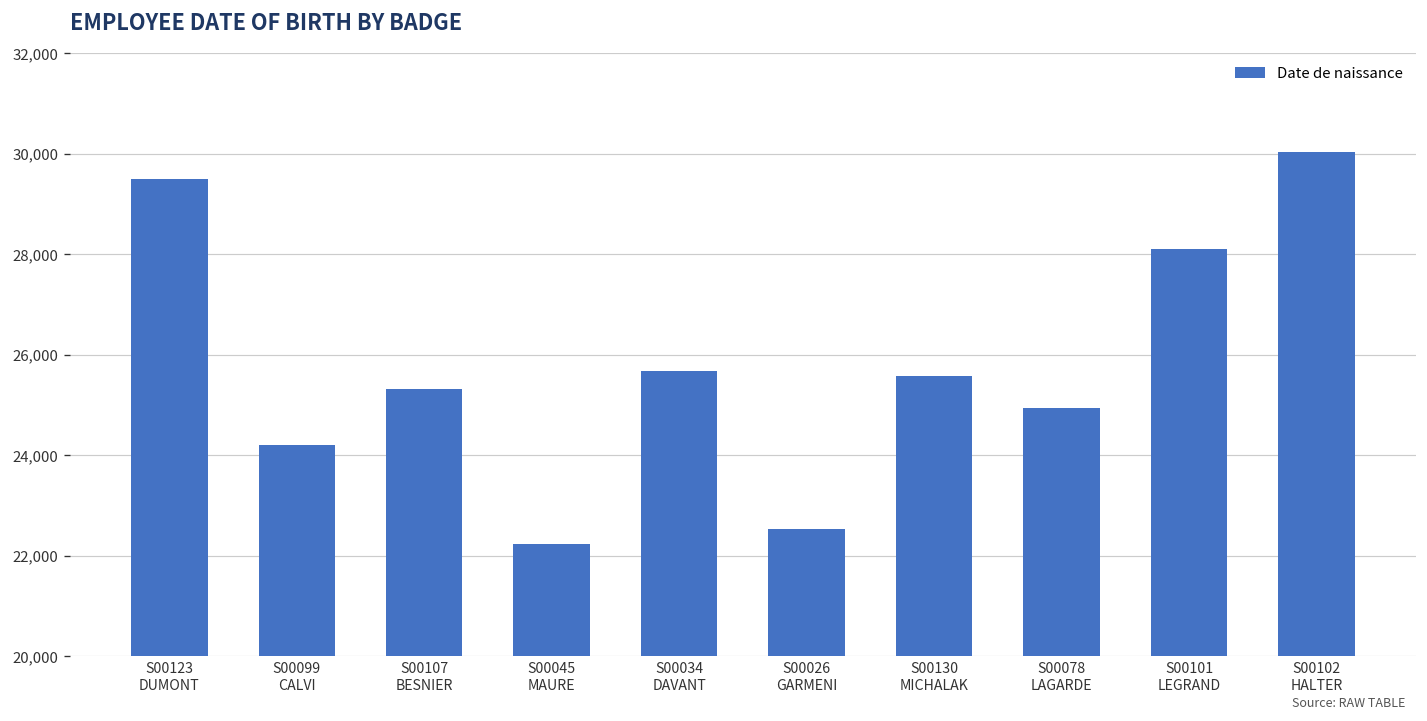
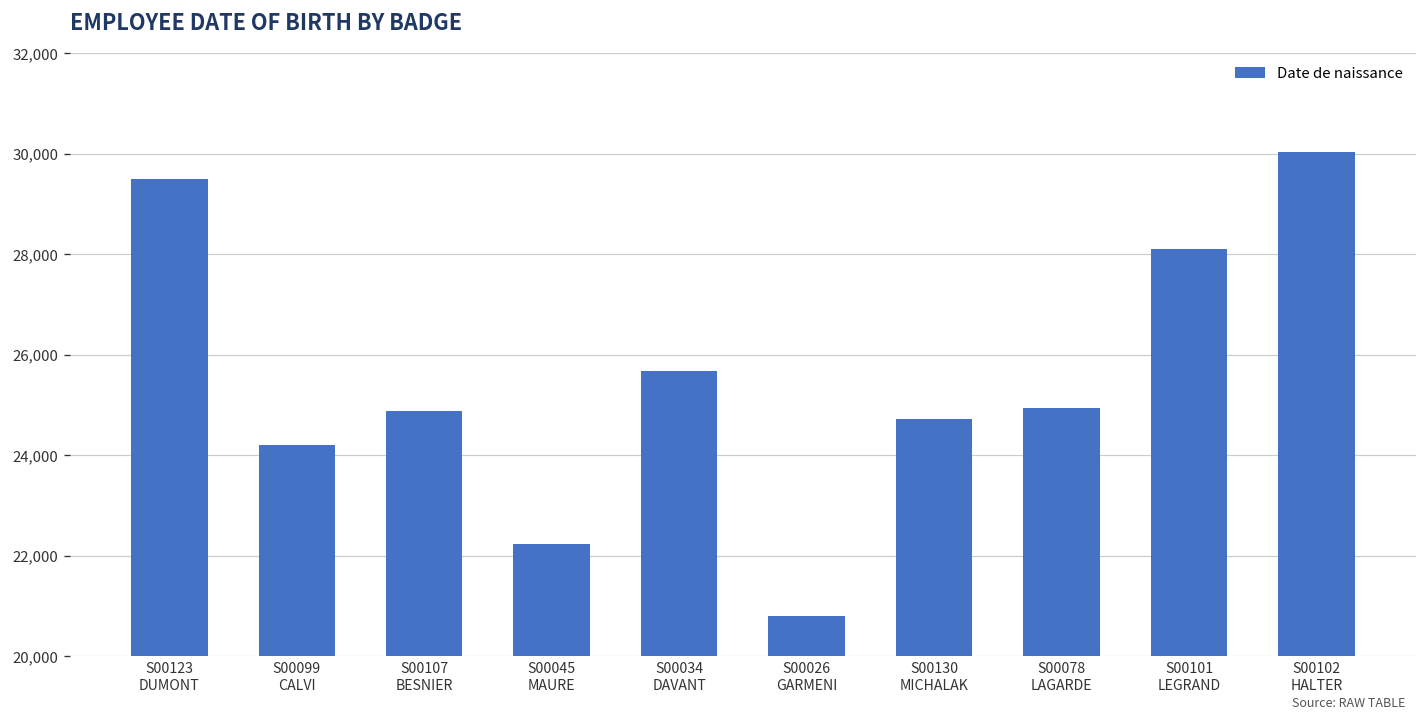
S00107 BESNIER: 25,300 -> 24,900
S00026 GARMENI: 22,500 -> 20,800
S00130 MICHALAK: 25,600 -> 24,700
